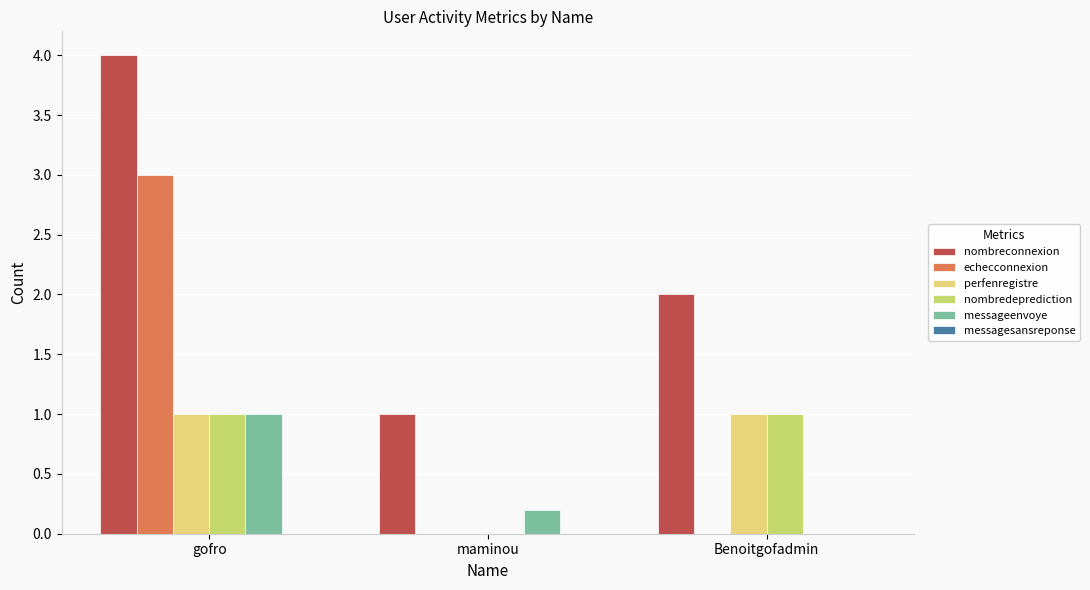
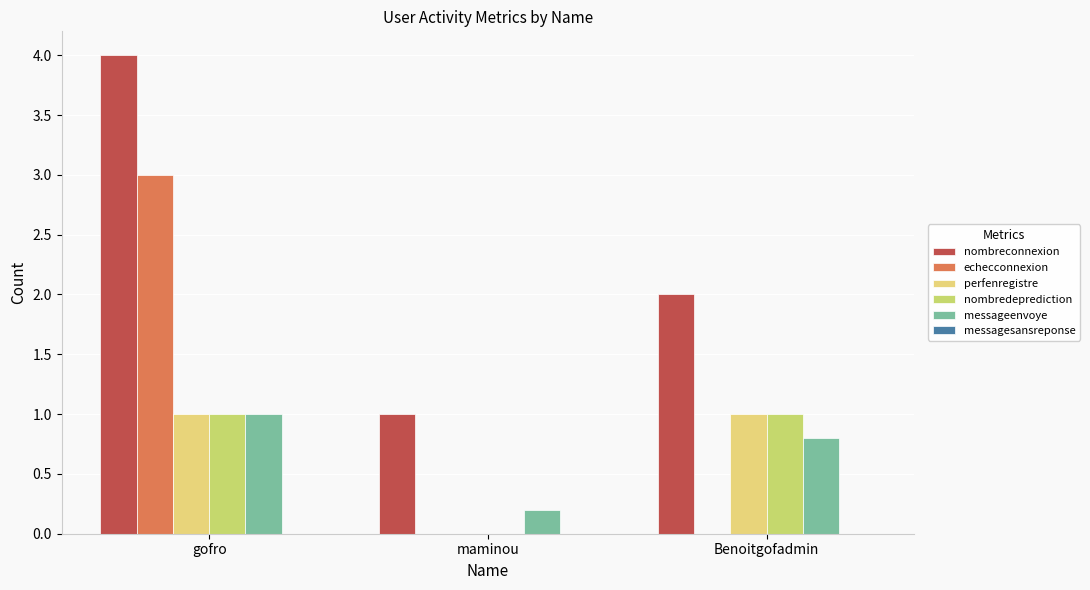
messageenvoye, Benoitgofadmin: 0.0 -> 0.8
